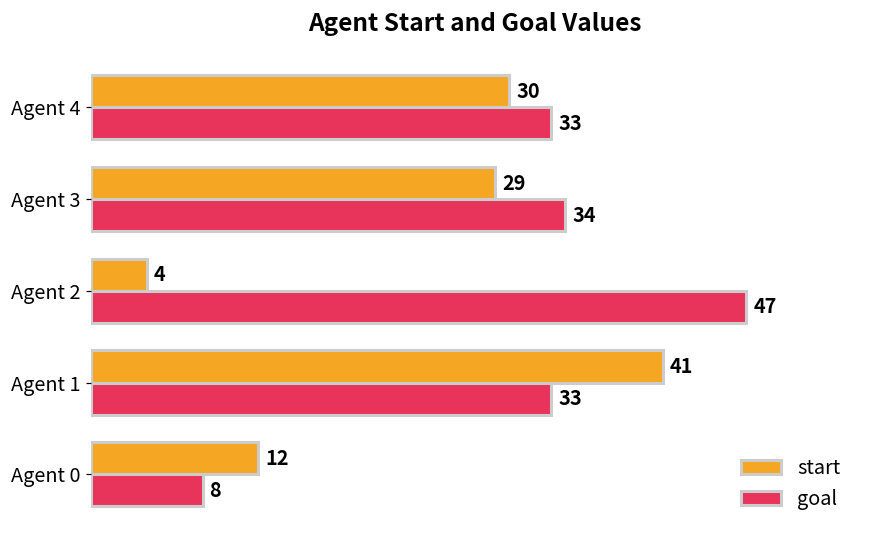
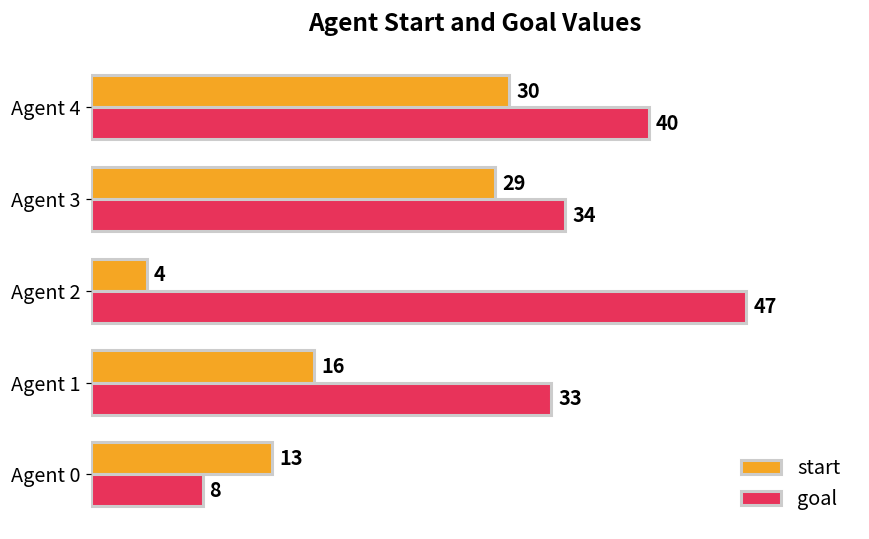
goal, Agent 4: 33 -> 40
start, Agent 1: 41 -> 16
start, Agent 0: 12 -> 13
